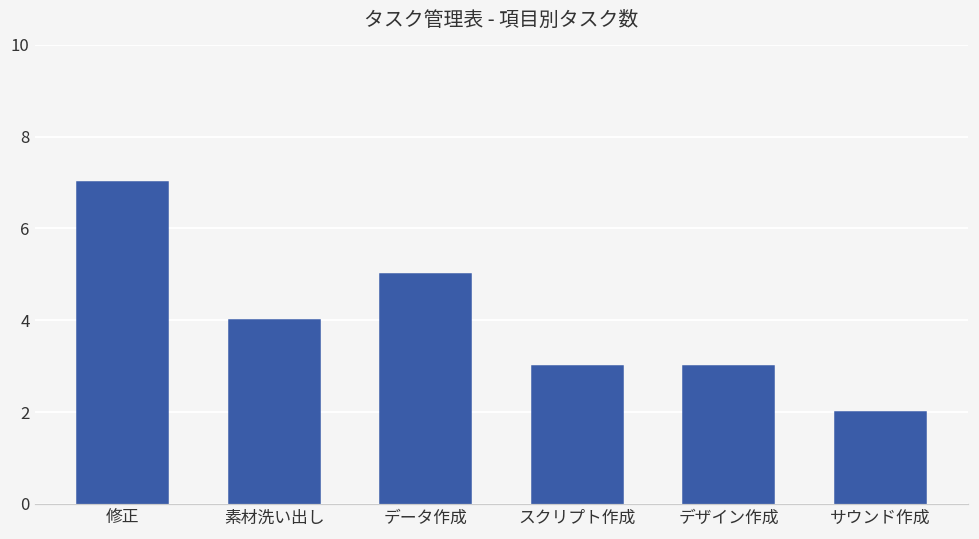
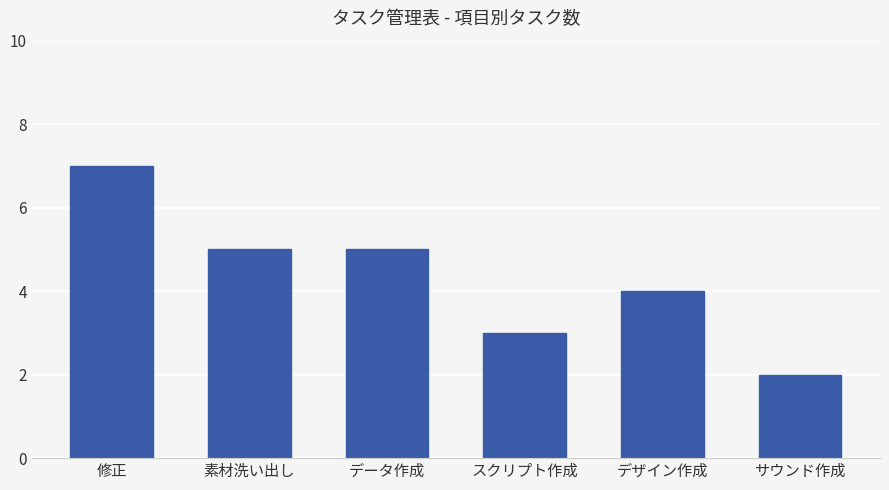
素材洗い出し: 4 -> 5
デザイン作成: 3 -> 4
